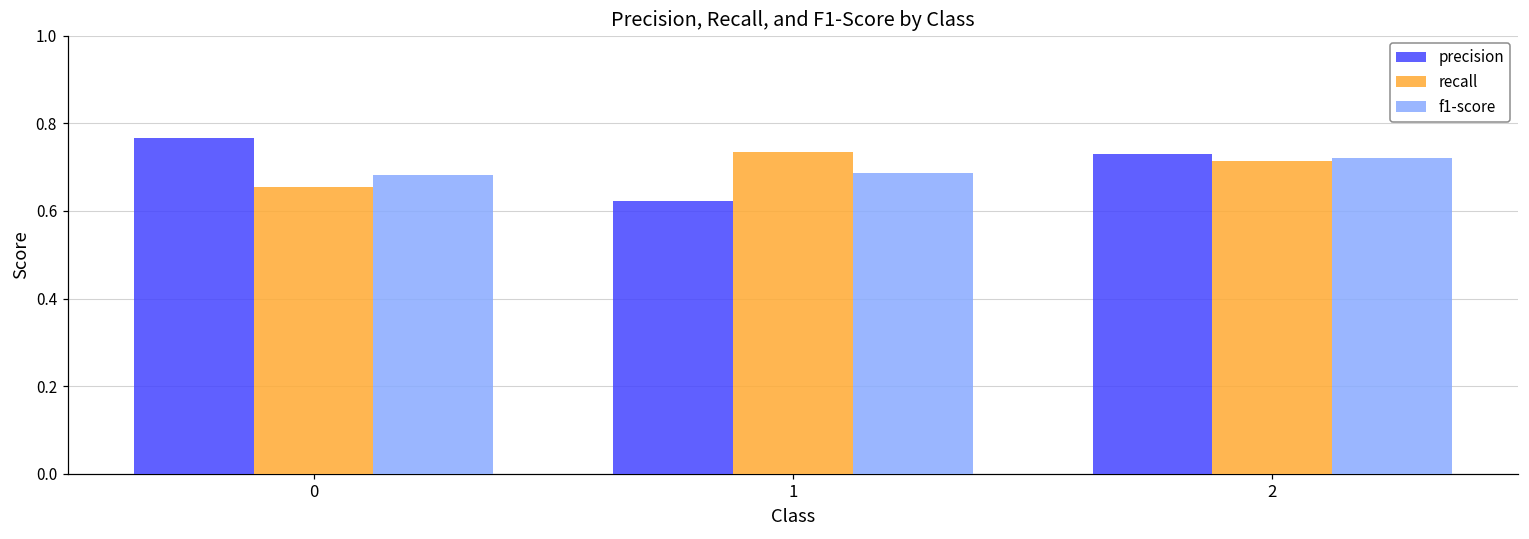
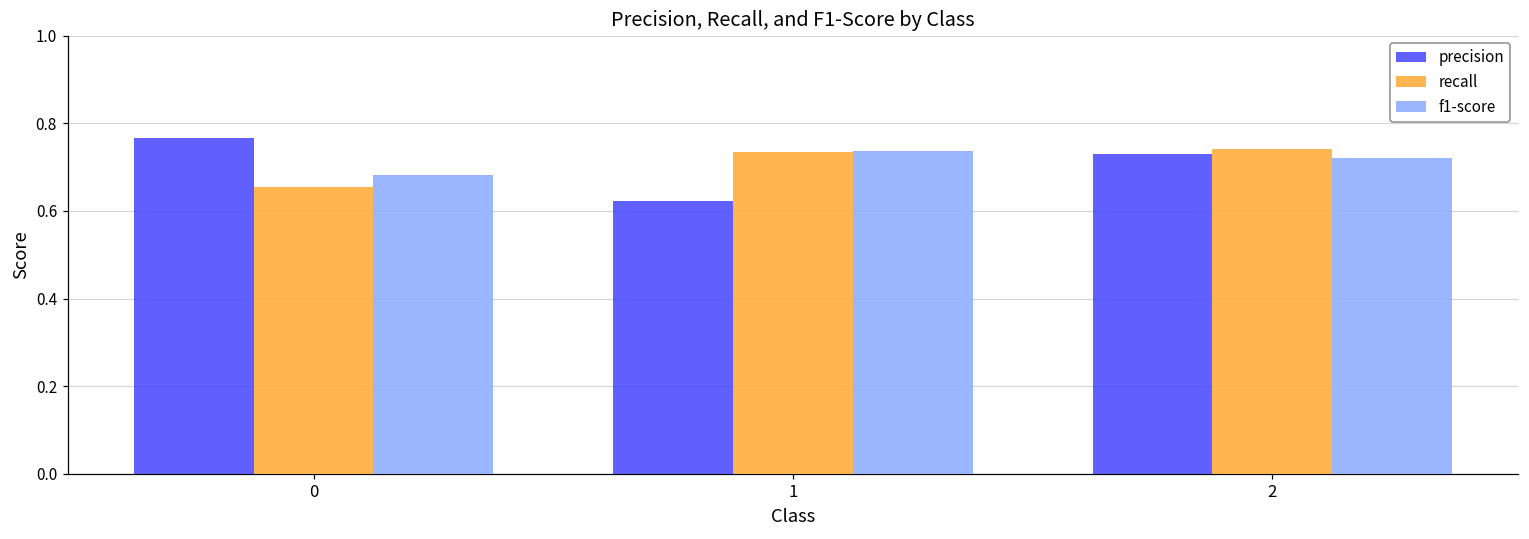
f1-score, 1: 0.69 -> 0.74
recall, 2: 0.71 -> 0.74
